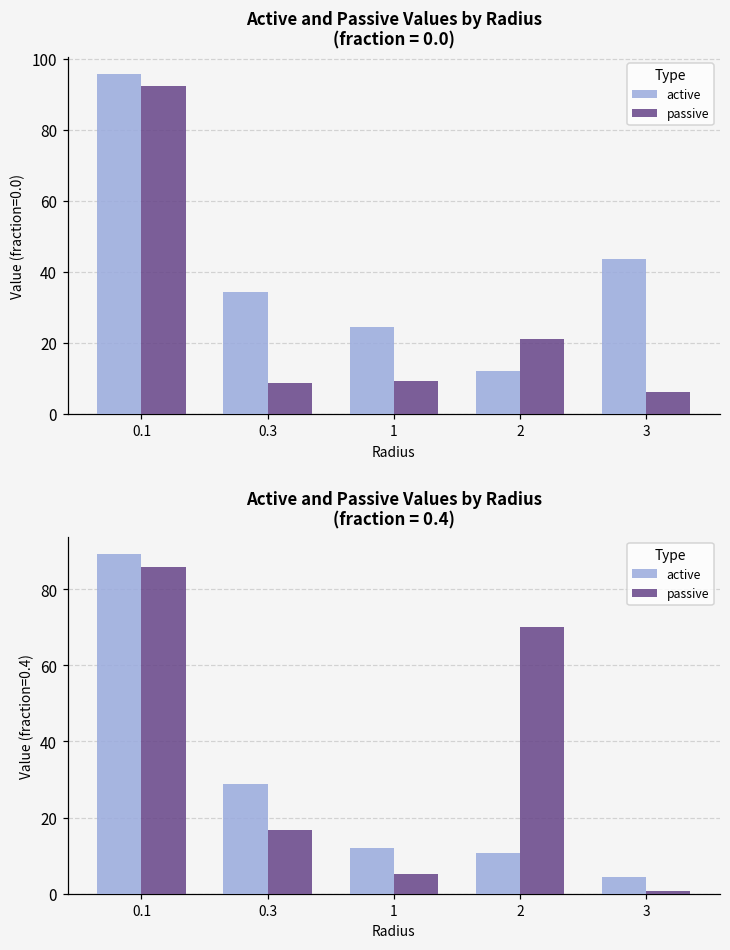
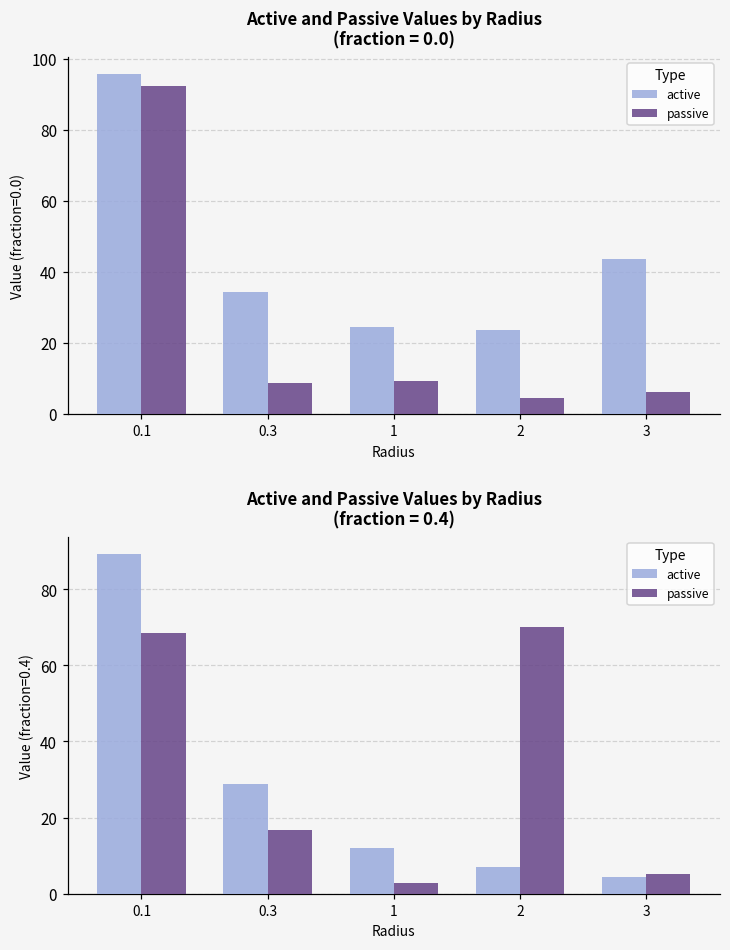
Active and Passive Values by Radius (fraction = 0.0), active, 2: 12 -> 24
Active and Passive Values by Radius (fraction = 0.0), passive, 2: 21 -> 5
Active and Passive Values by Radius (fraction = 0.4), passive, 0.1: 86 -> 69
Active and Passive Values by Radius (fraction = 0.4), passive, 1: 5 -> 3
Active and Passive Values by Radius (fraction = 0.4), active, 2: 11 -> 7
Active and Passive Values by Radius (fraction = 0.4), passive, 3: 1 -> 5
